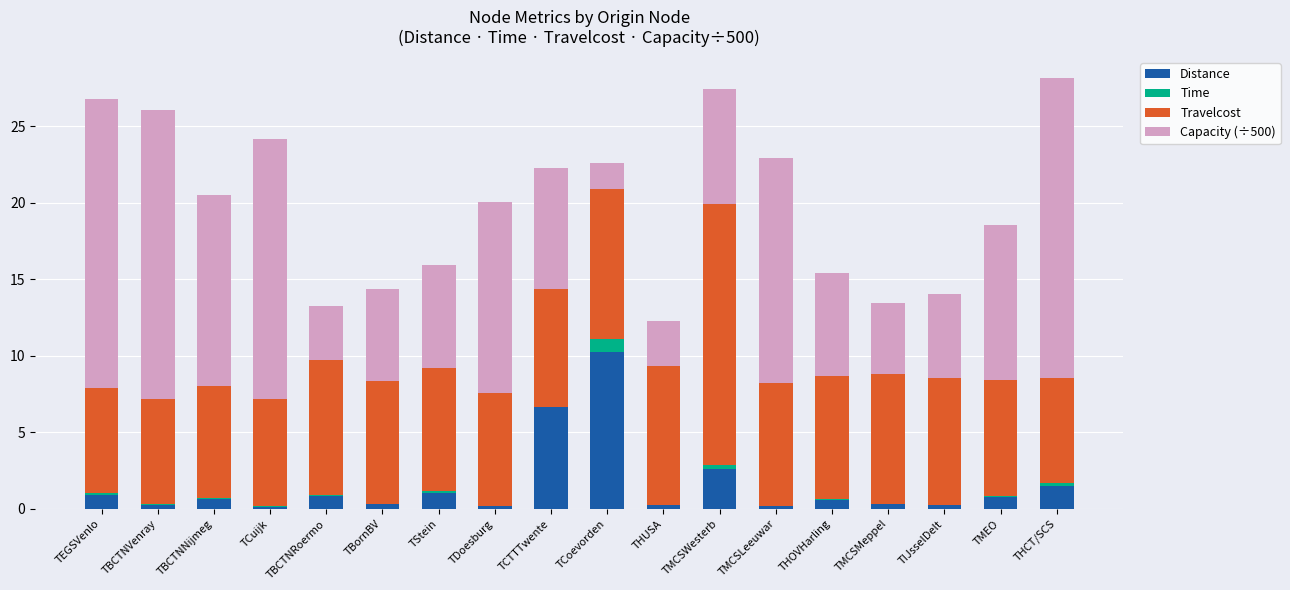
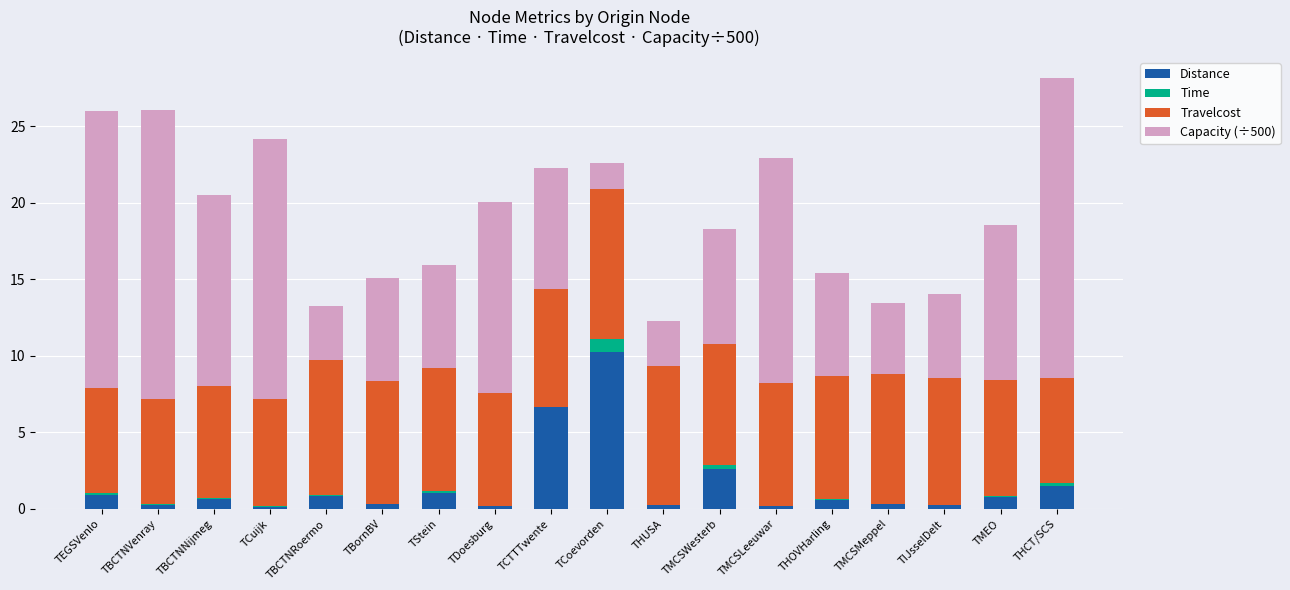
Capacity (÷500), TEGSVenlo: 18.9 -> 18.1
Capacity (÷500), TBornBV: 6.0 -> 6.7
Travelcost, TMCSWesterb: 17.0 -> 7.9
